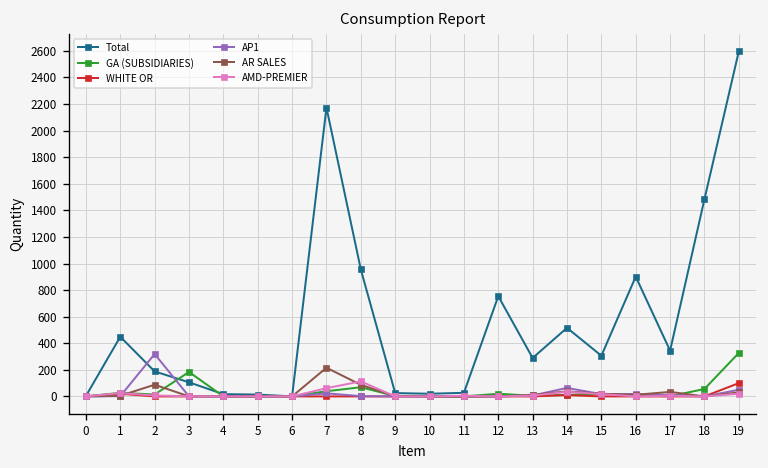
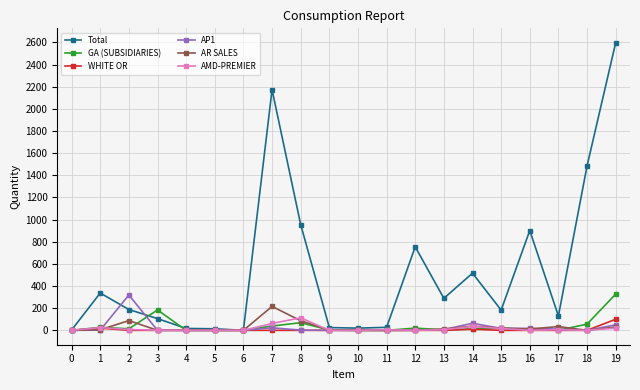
Total, 1: 450 -> 340
Total, 15: 310 -> 180
Total, 17: 340 -> 130
